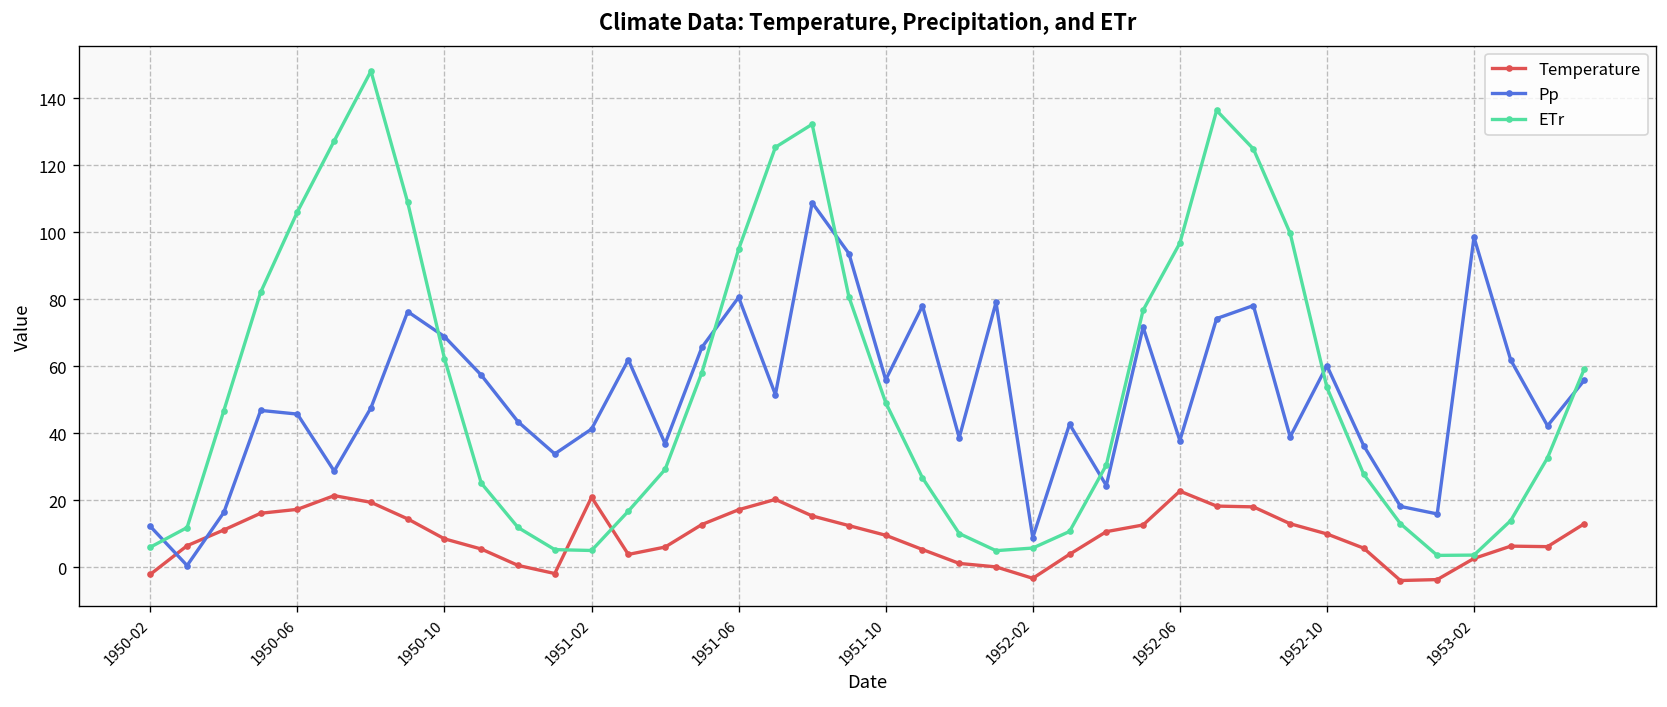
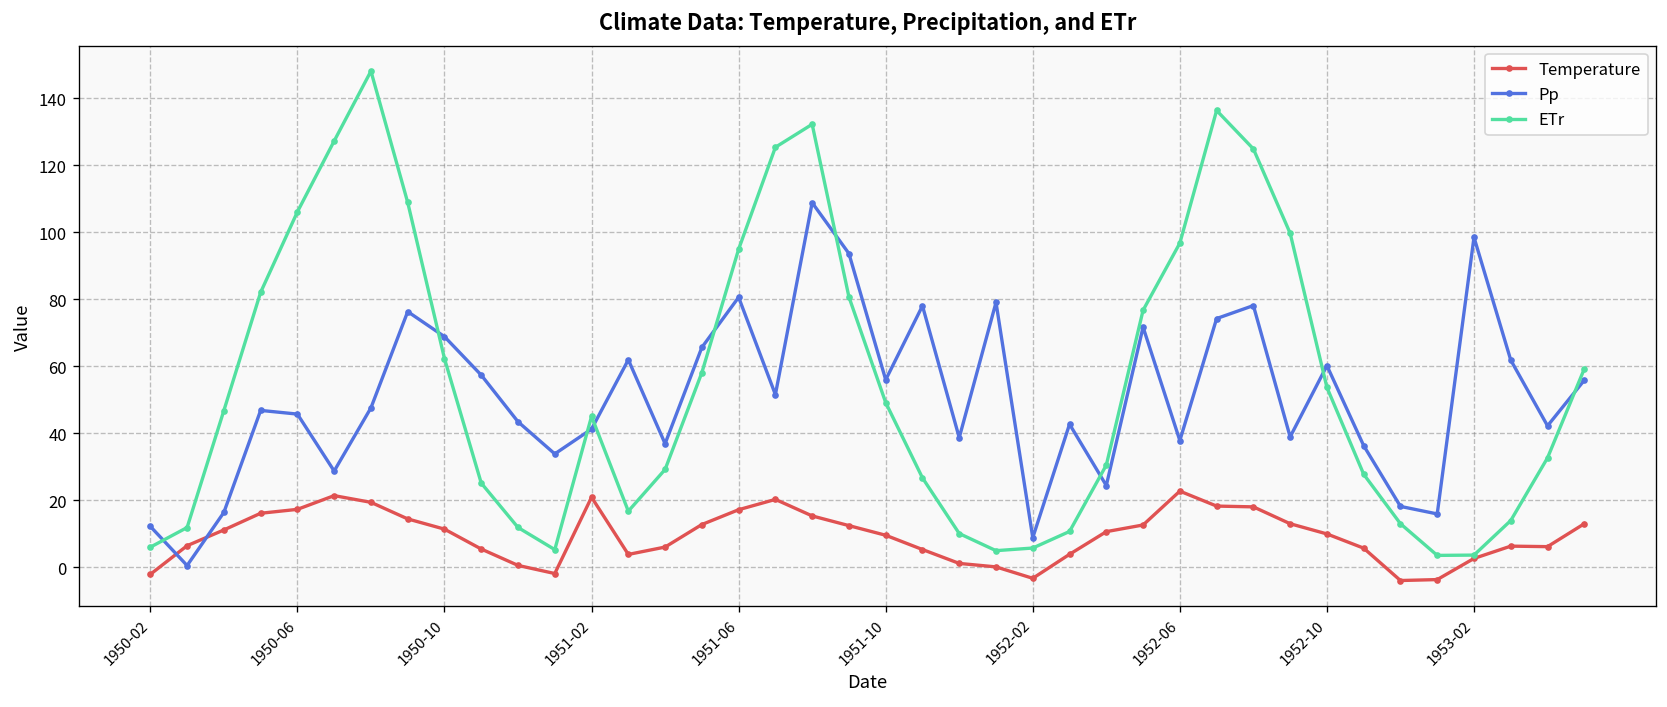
Temperature, 1950-10: 9 -> 11
ETr, 1951-02: 5 -> 45
